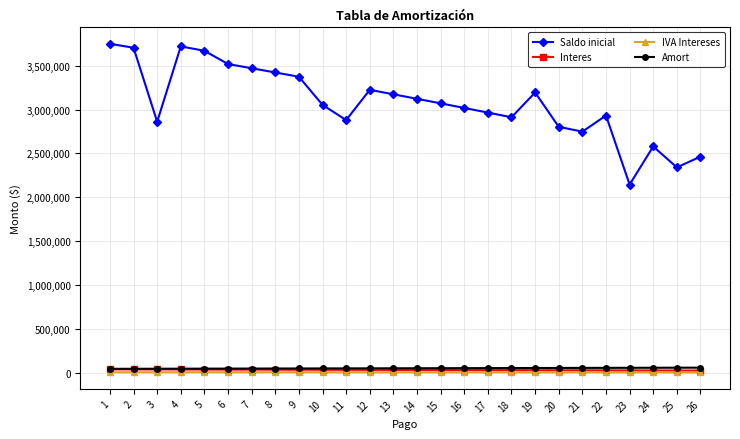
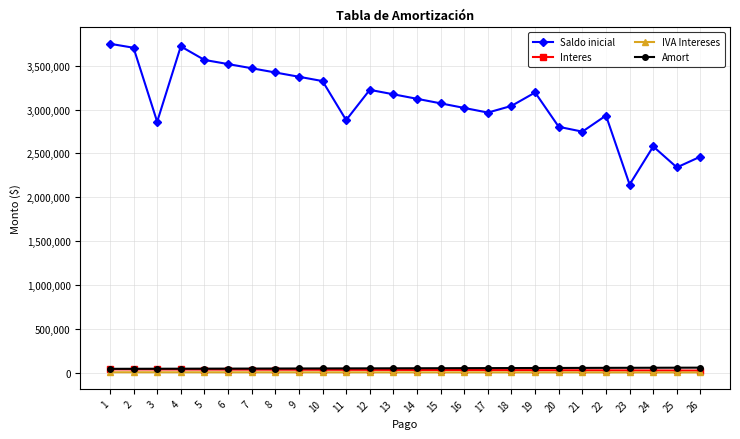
Saldo inicial, 5: 3,700,000 -> 3,600,000
Saldo inicial, 10: 3,100,000 -> 3,300,000
Saldo inicial, 18: 2,900,000 -> 3,000,000
